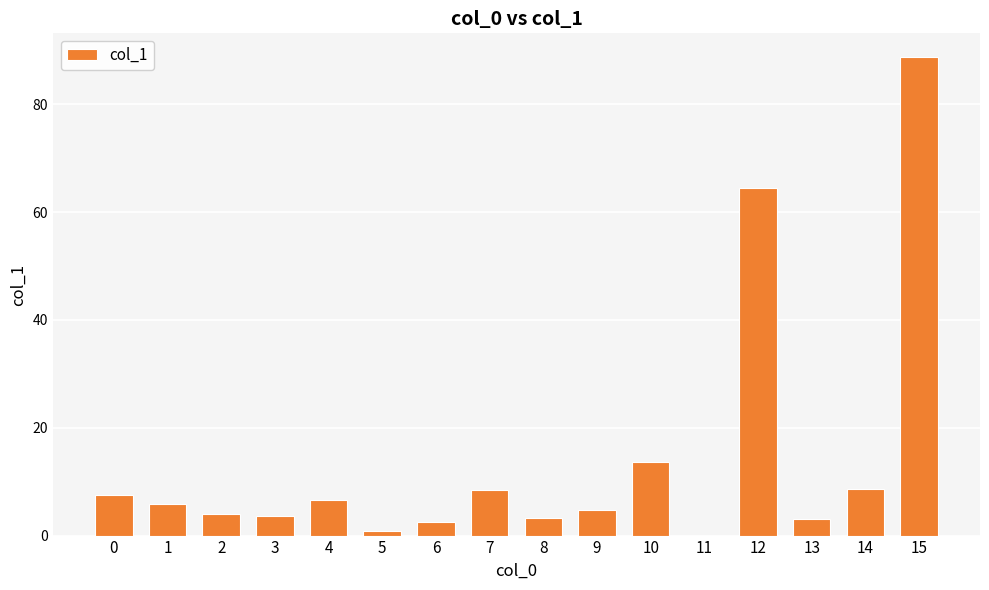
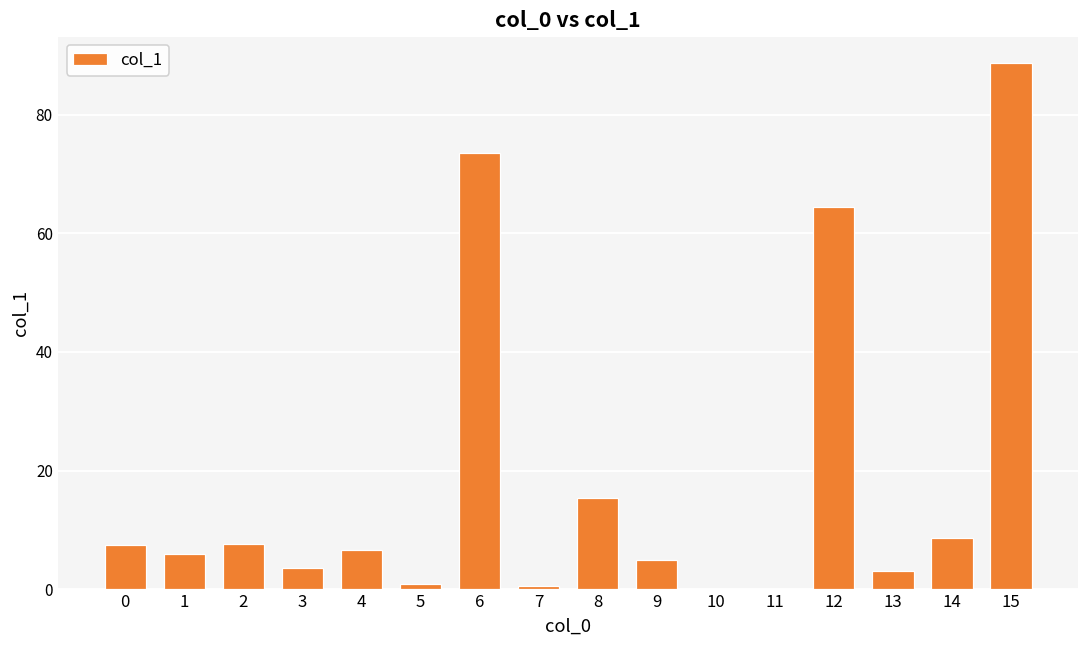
2: 4 -> 8
6: 3 -> 74
7: 8 -> 1
8: 3 -> 15
10: 14 -> 0
